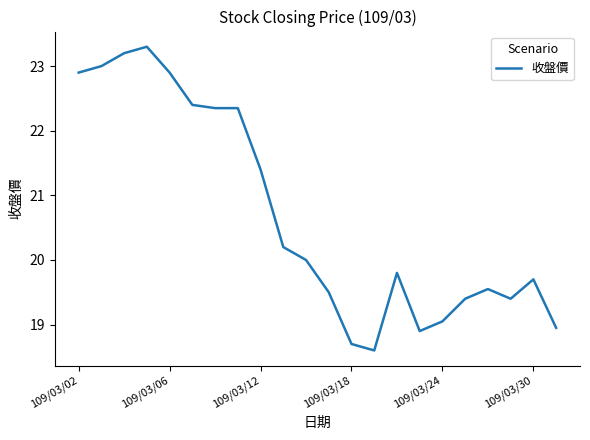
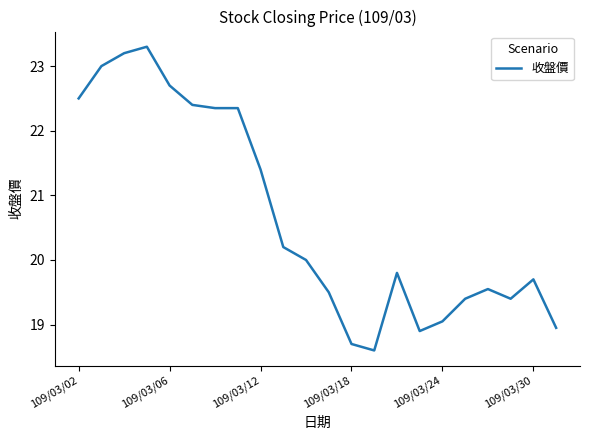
109/03/02: 22.9 -> 22.5
109/03/06: 22.9 -> 22.7
